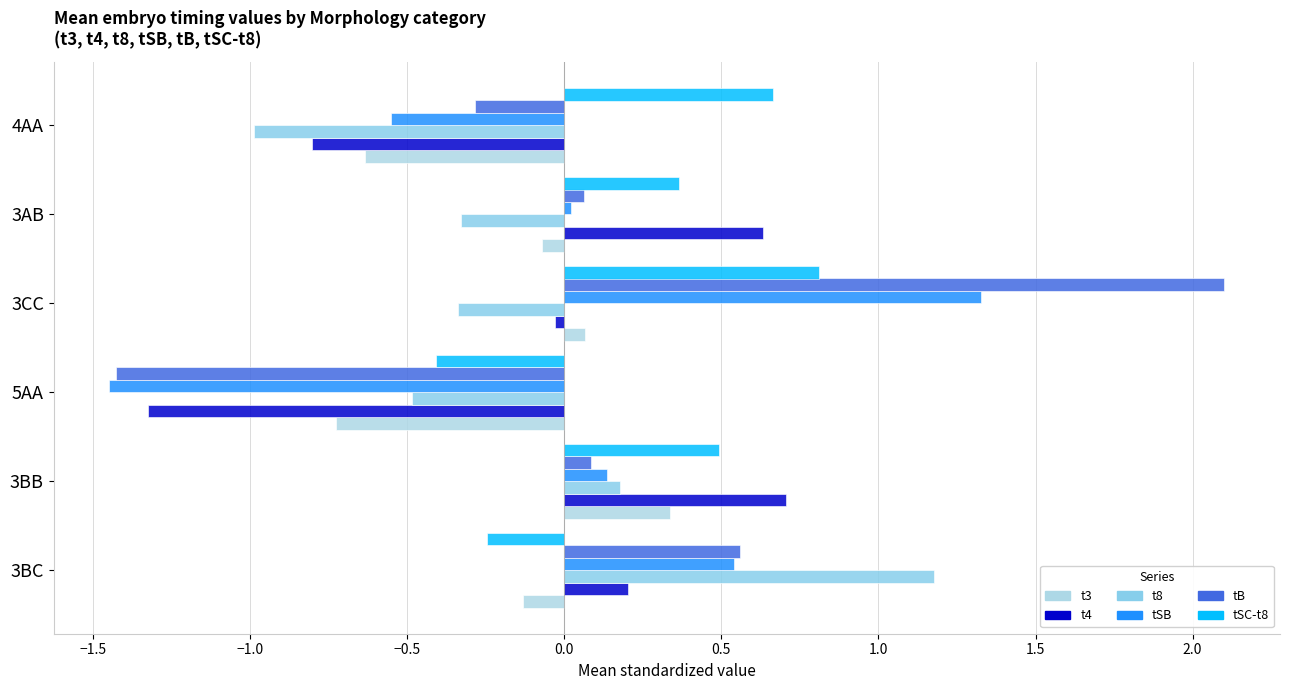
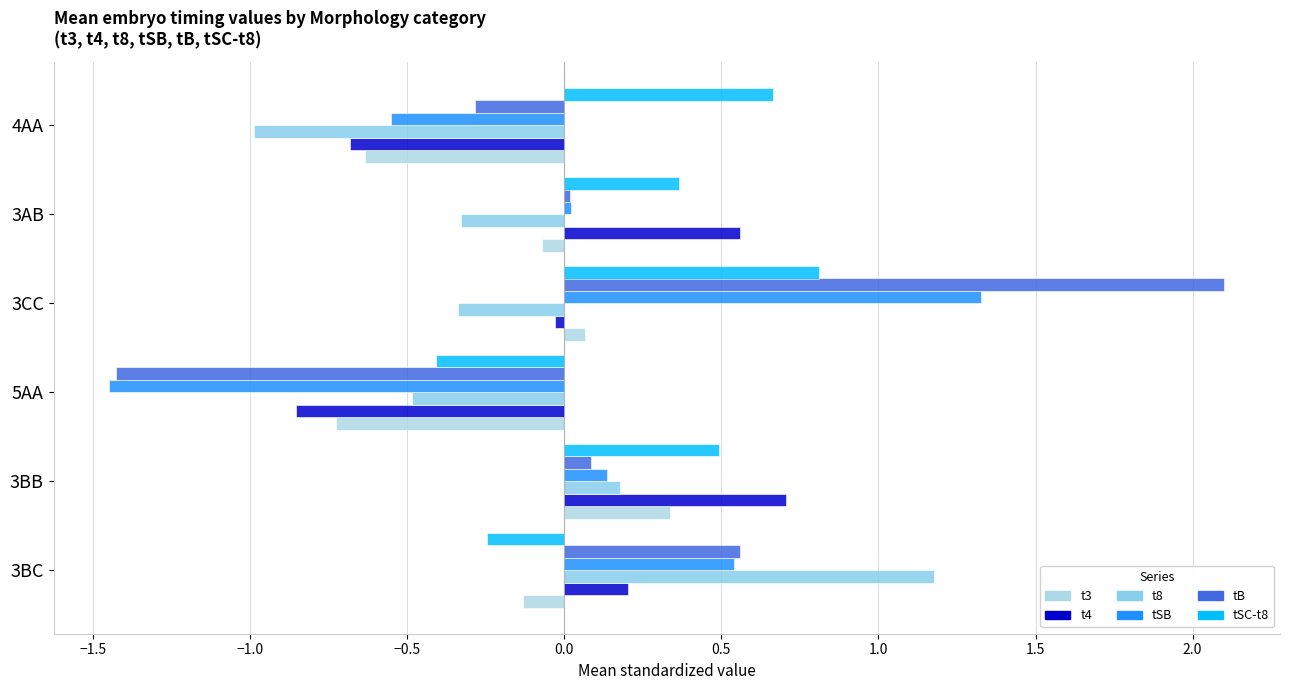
t4, 4AA: -0.80 -> -0.68
tB, 3AB: 0.06 -> 0.02
t4, 3AB: 0.63 -> 0.56
t4, 5AA: -1.33 -> -0.86
